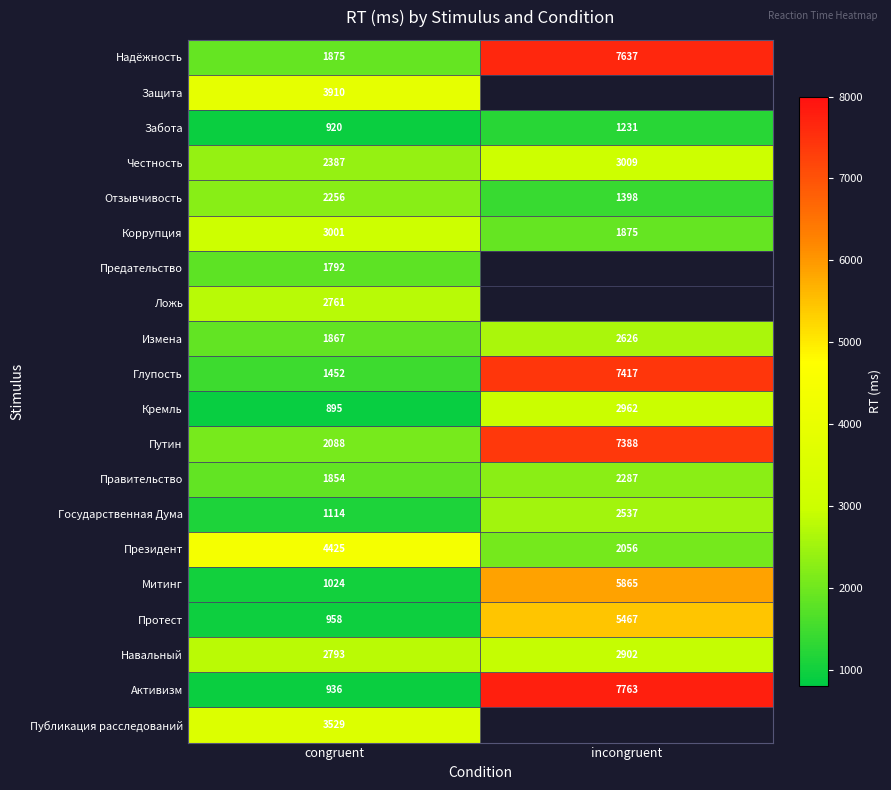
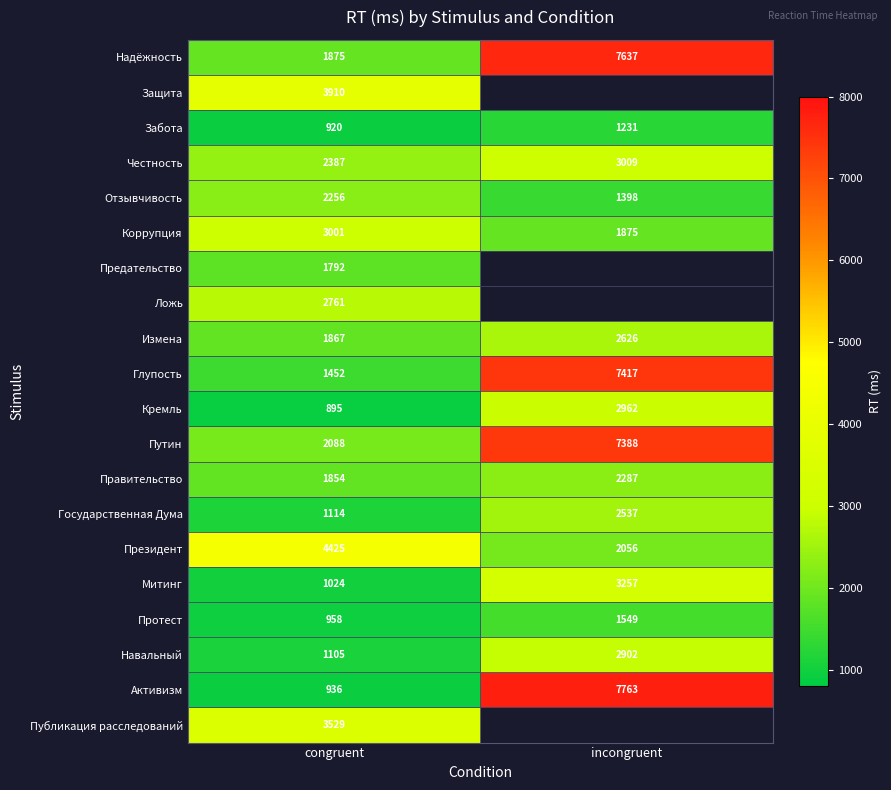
Митинг, incongruent: 5865 -> 3257
Протест, incongruent: 5467 -> 1549
Навальный, congruent: 2793 -> 1105
